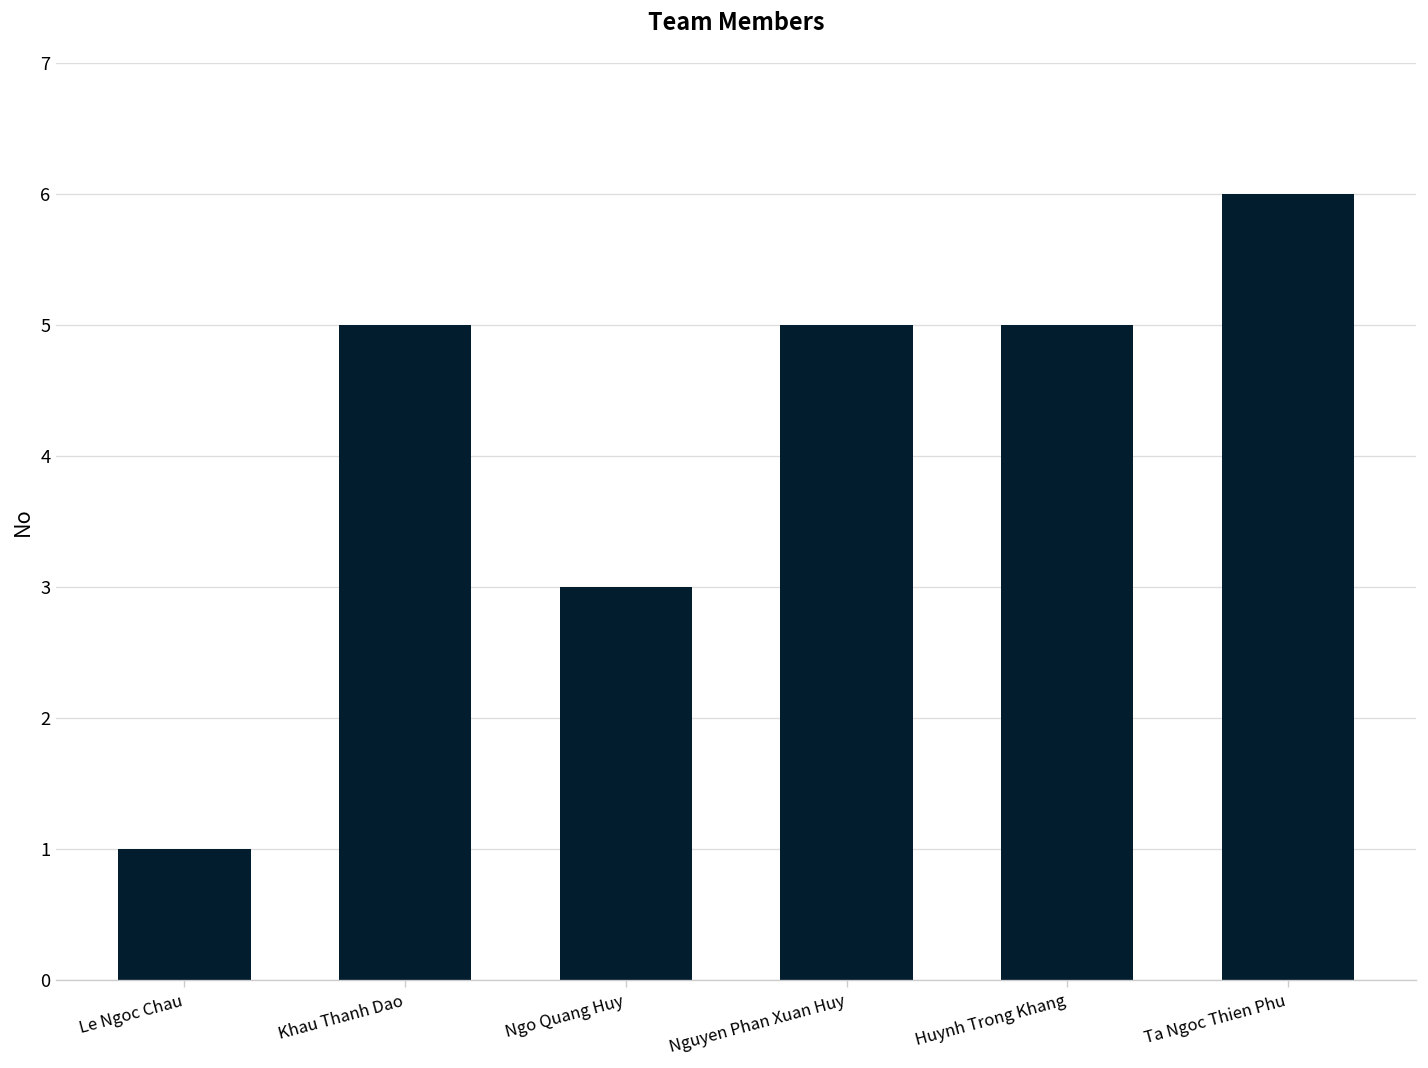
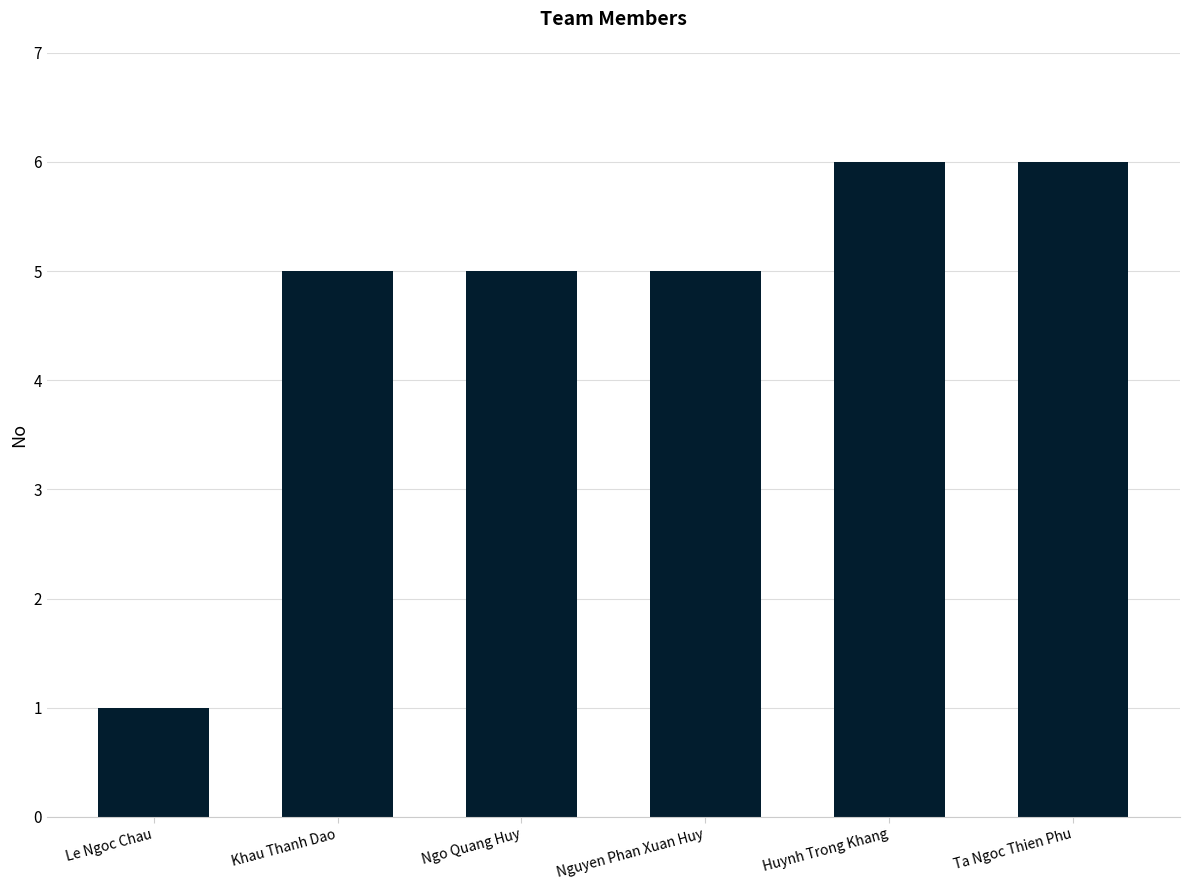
Ngo Quang Huy: 3 -> 5
Huynh Trong Khang: 5 -> 6
